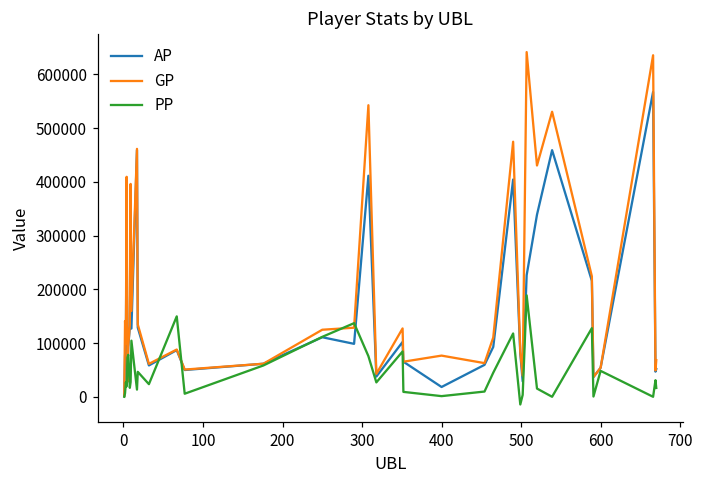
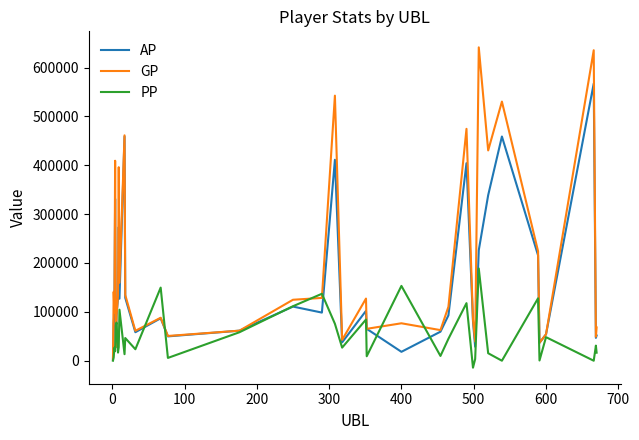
PP, 400: 0 -> 150000
